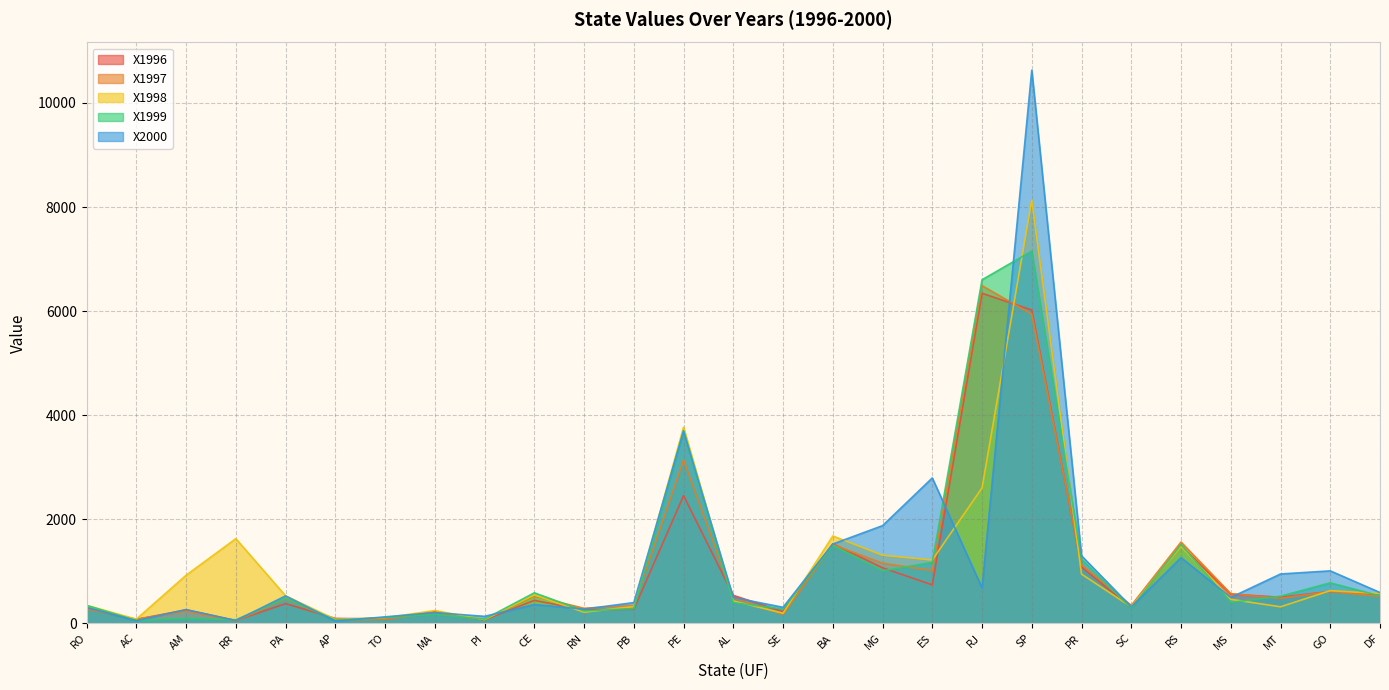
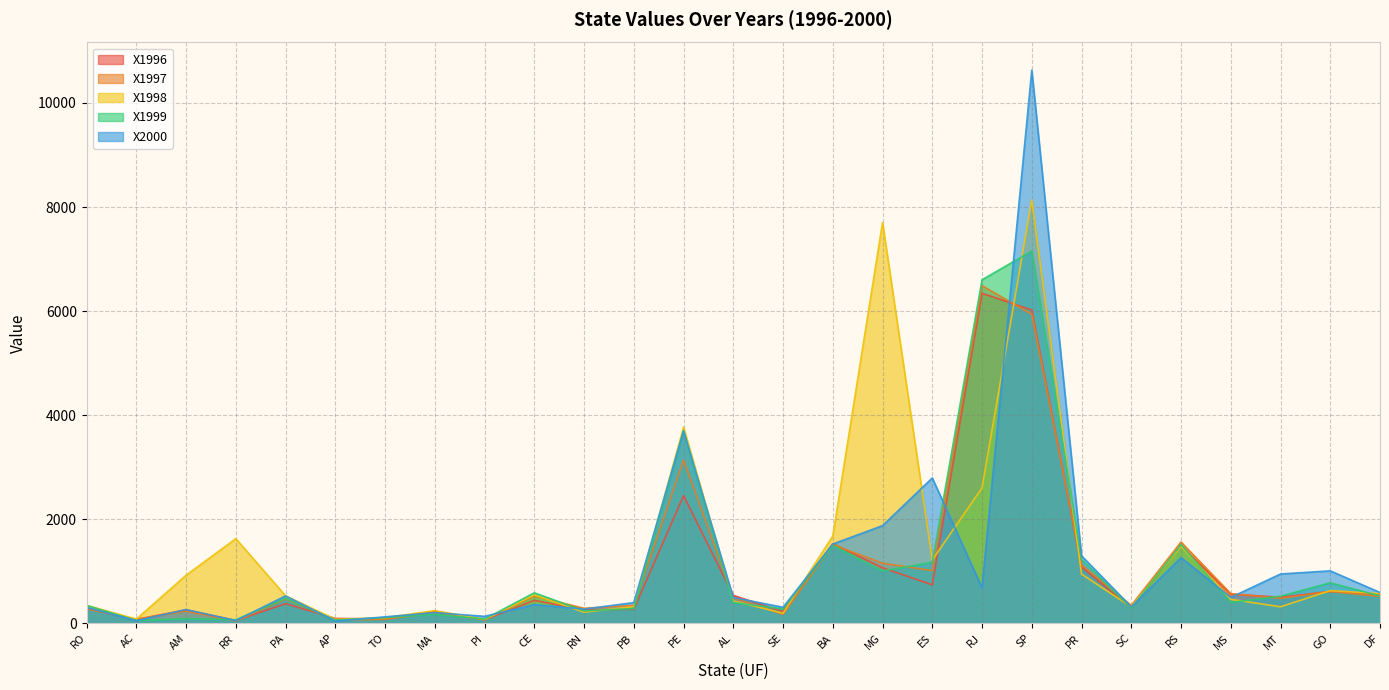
X1998, MG: 1300 -> 7700
